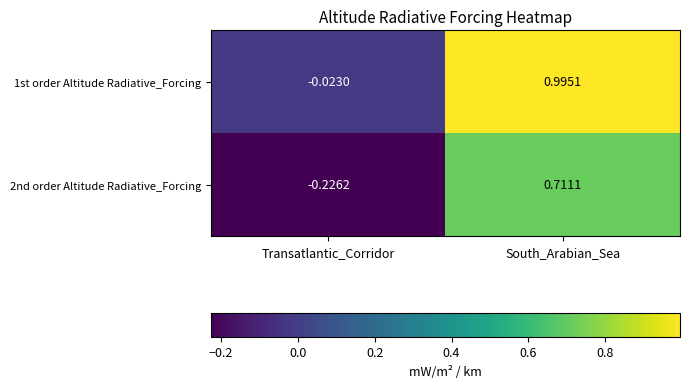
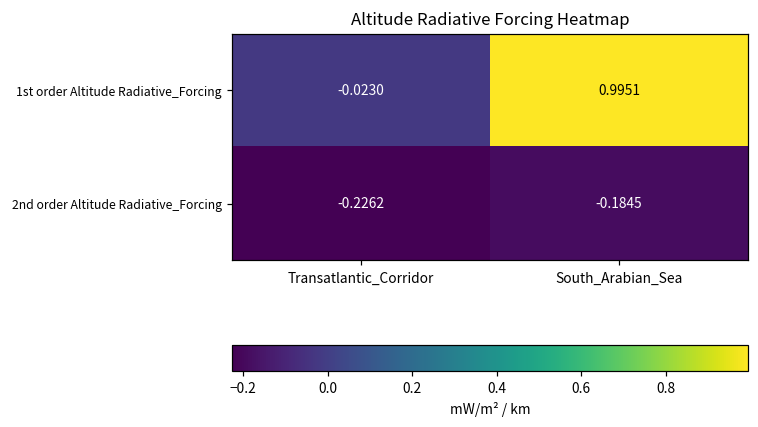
2nd order Altitude Radiative_Forcing, South_Arabian_Sea: 0.7111 -> -0.1845
